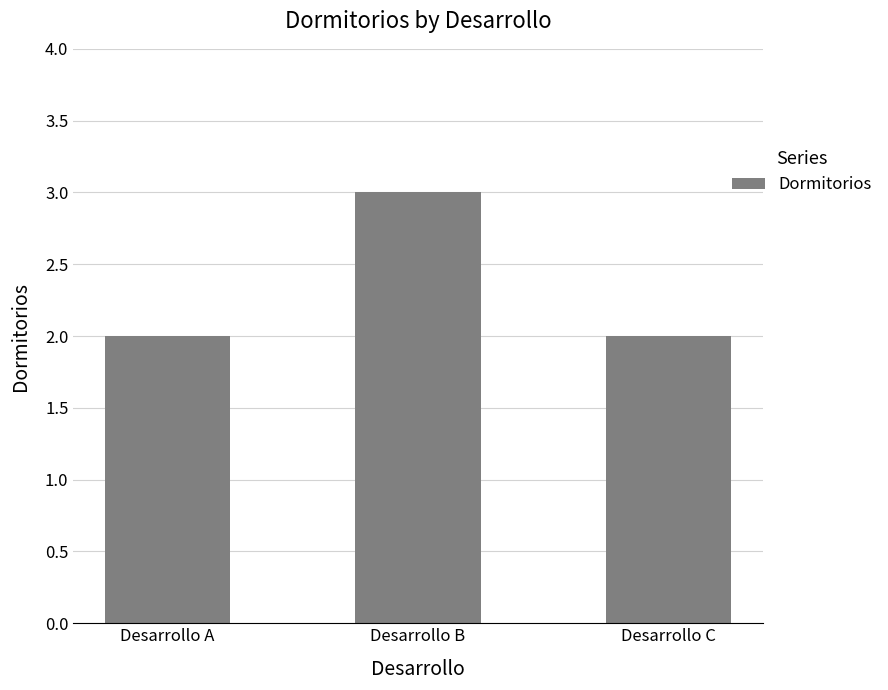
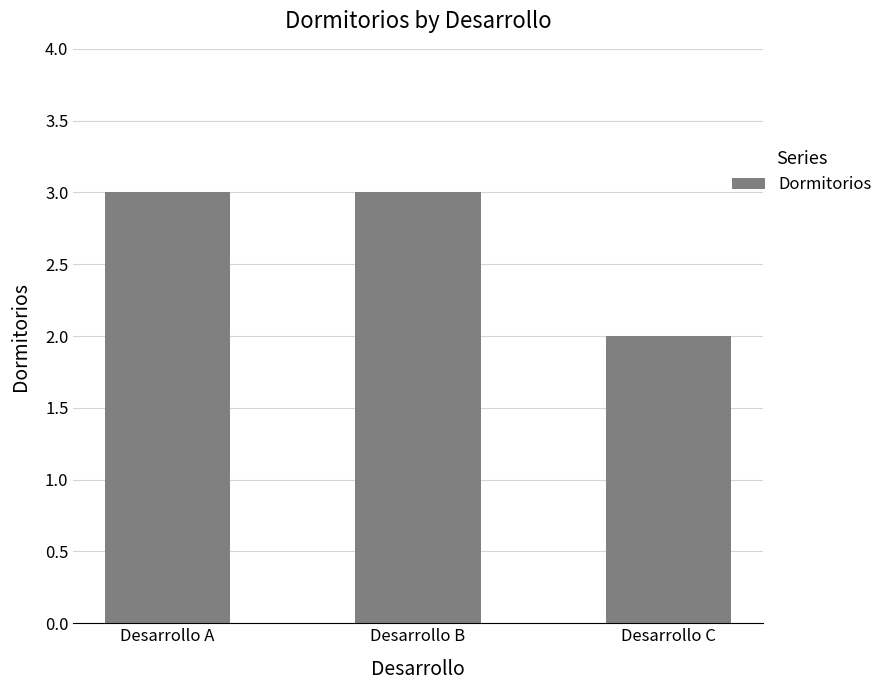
Desarrollo A: 2 -> 3
